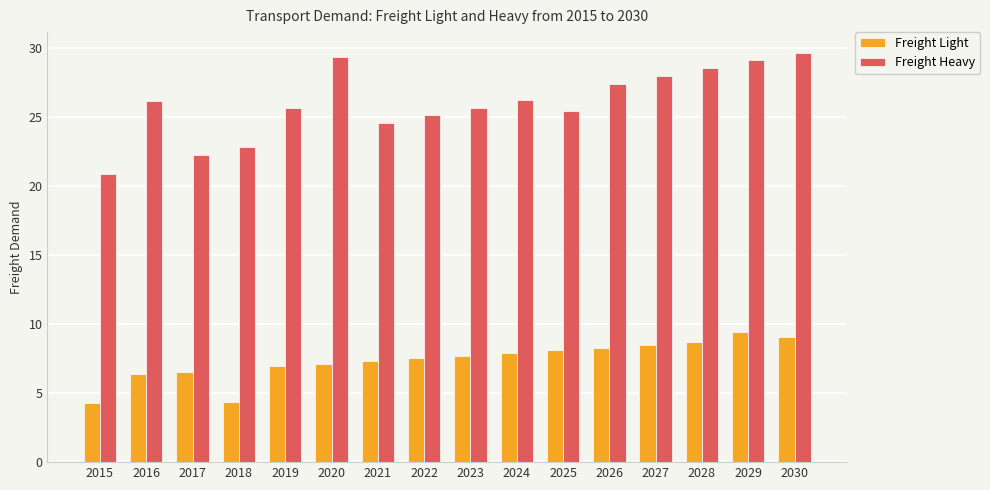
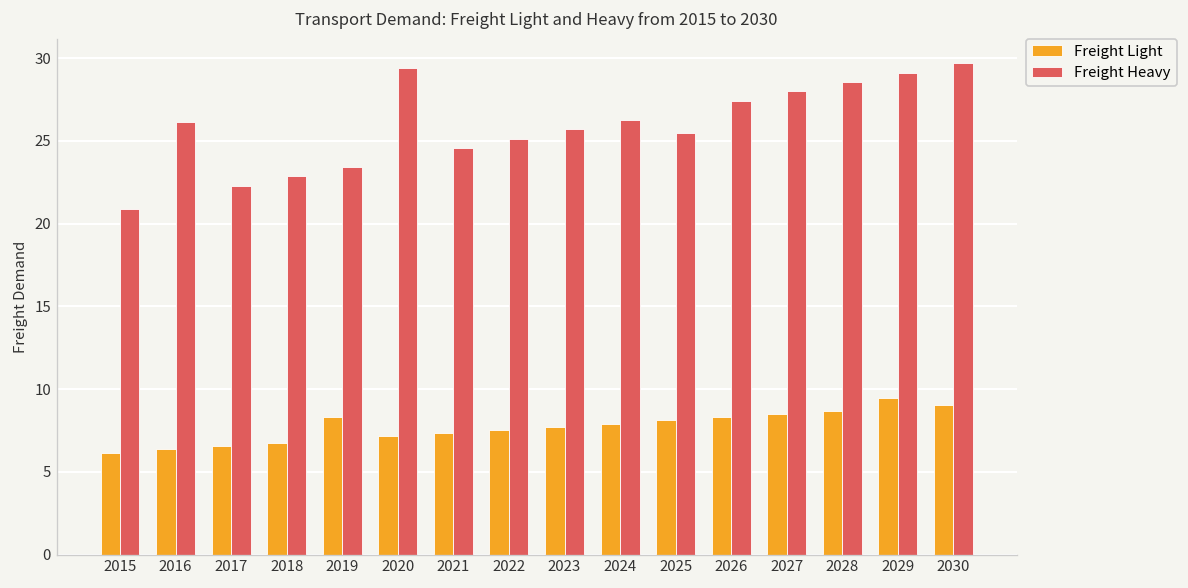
Freight Light, 2015: 4.3 -> 6.1
Freight Light, 2018: 4.4 -> 6.8
Freight Light, 2019: 7.0 -> 8.3
Freight Heavy, 2019: 25.7 -> 23.4
